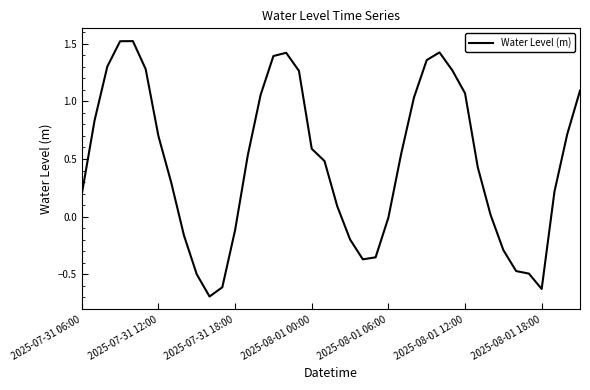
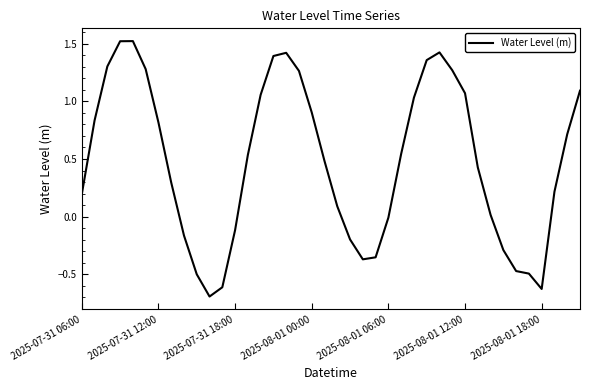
2025-07-31 12:00: 0.70 -> 0.82
2025-08-01 00:00: 0.59 -> 0.90
